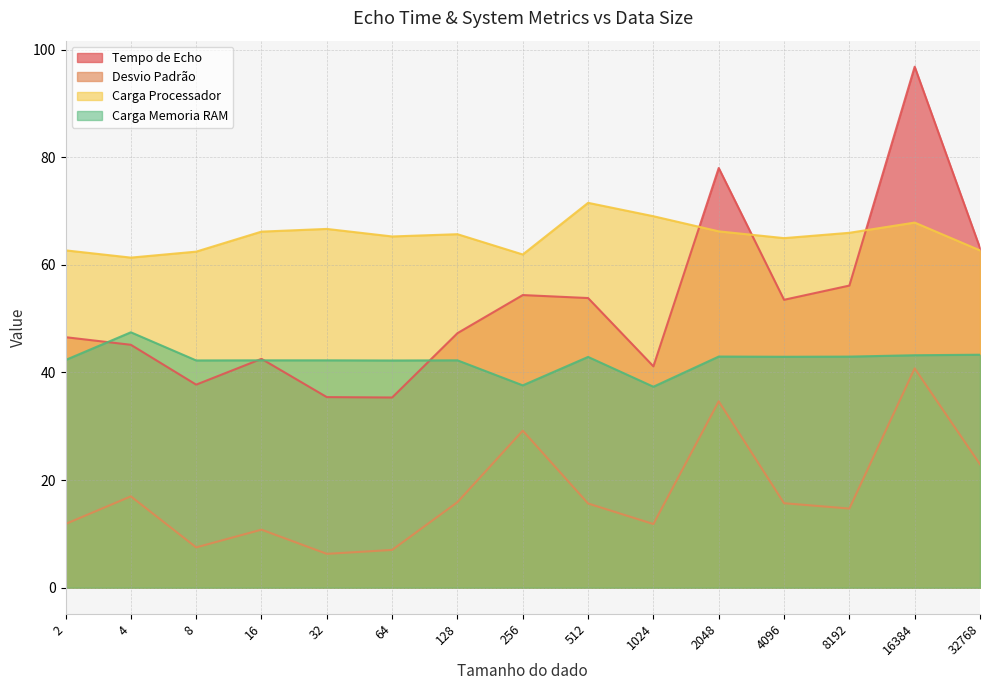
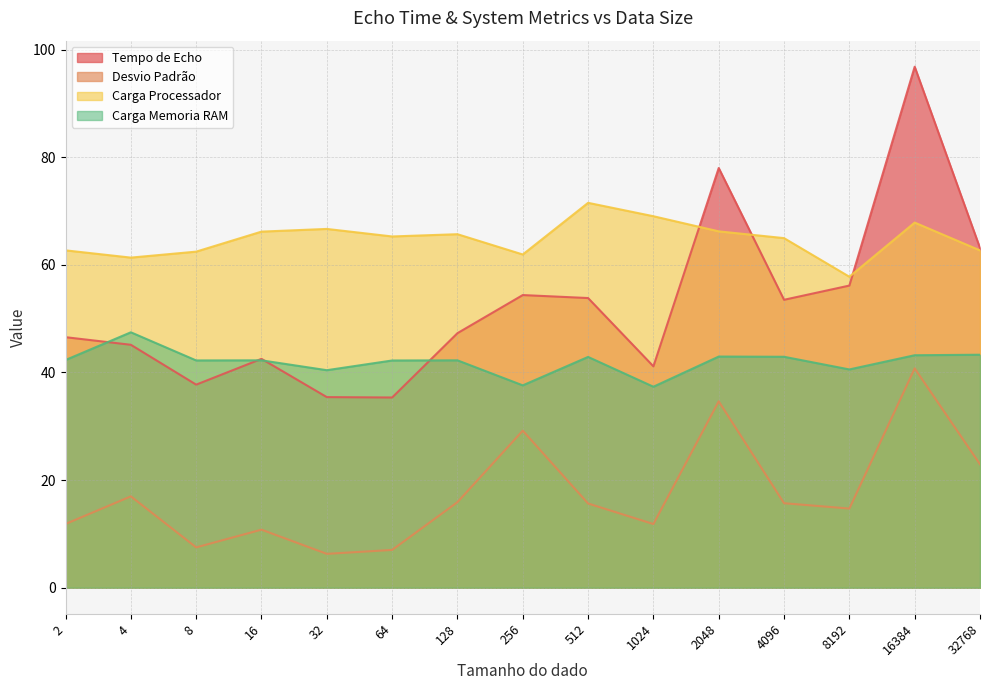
Carga Memoria RAM, 32: 42 -> 40
Carga Processador, 8192: 66 -> 58
Carga Memoria RAM, 8192: 43 -> 41
